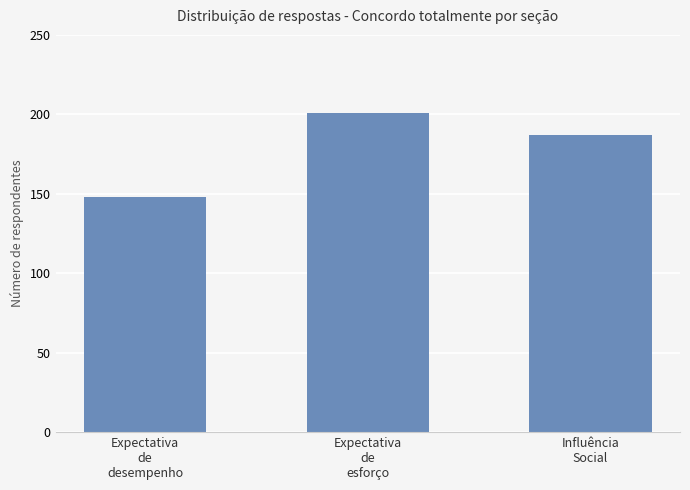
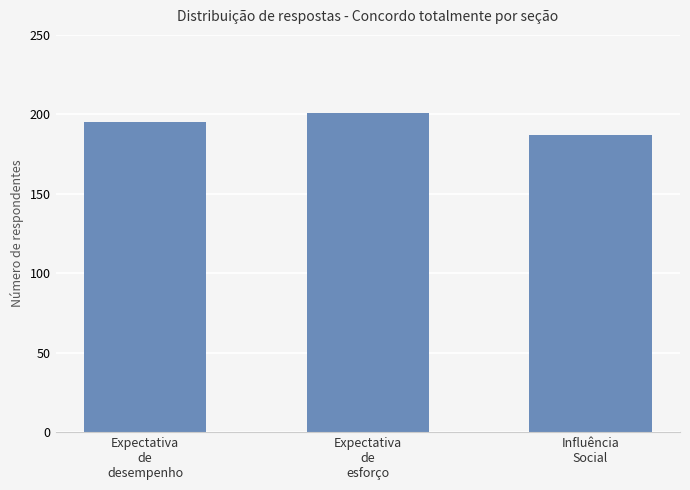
Expectativa de desempenho: 148 -> 195
